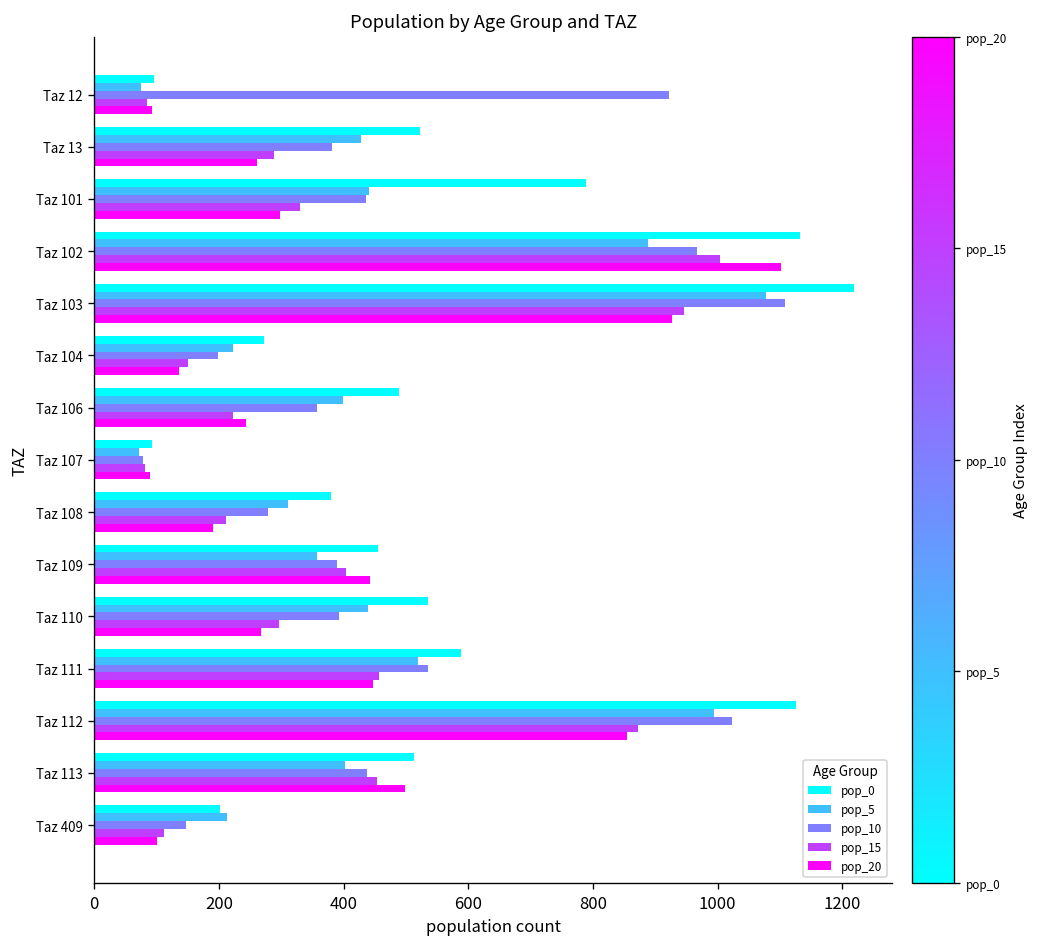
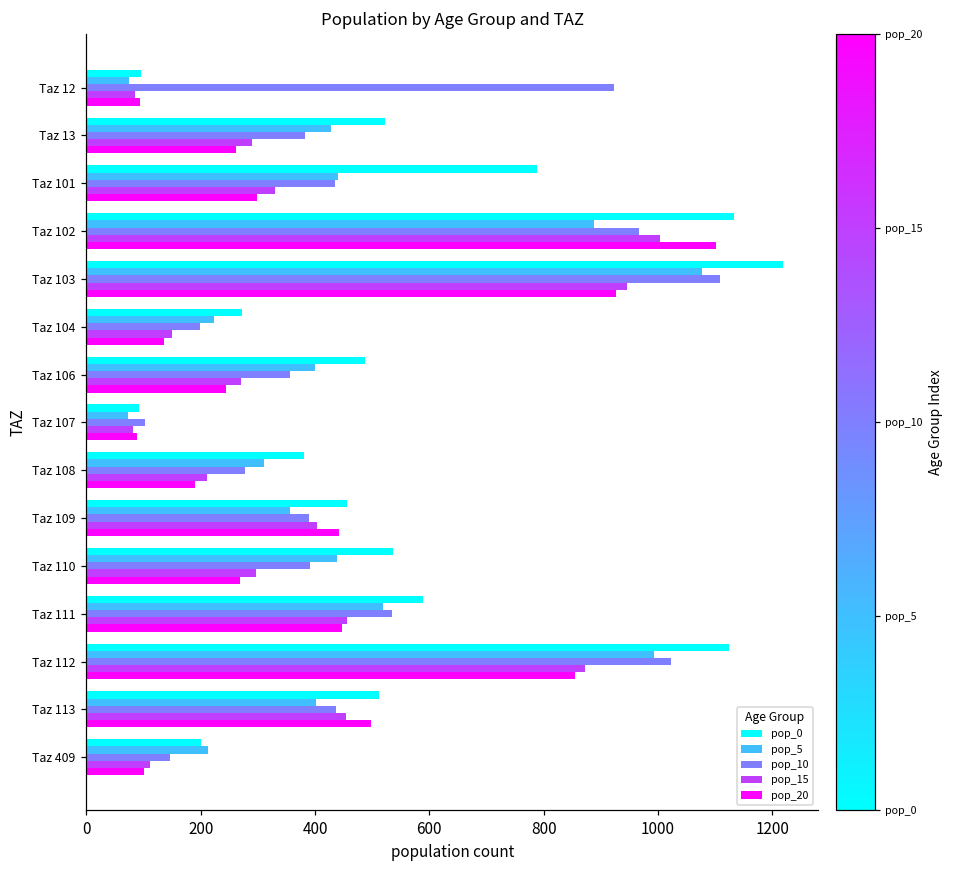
pop_15, Taz 106: 220 -> 270
pop_10, Taz 107: 80 -> 100
